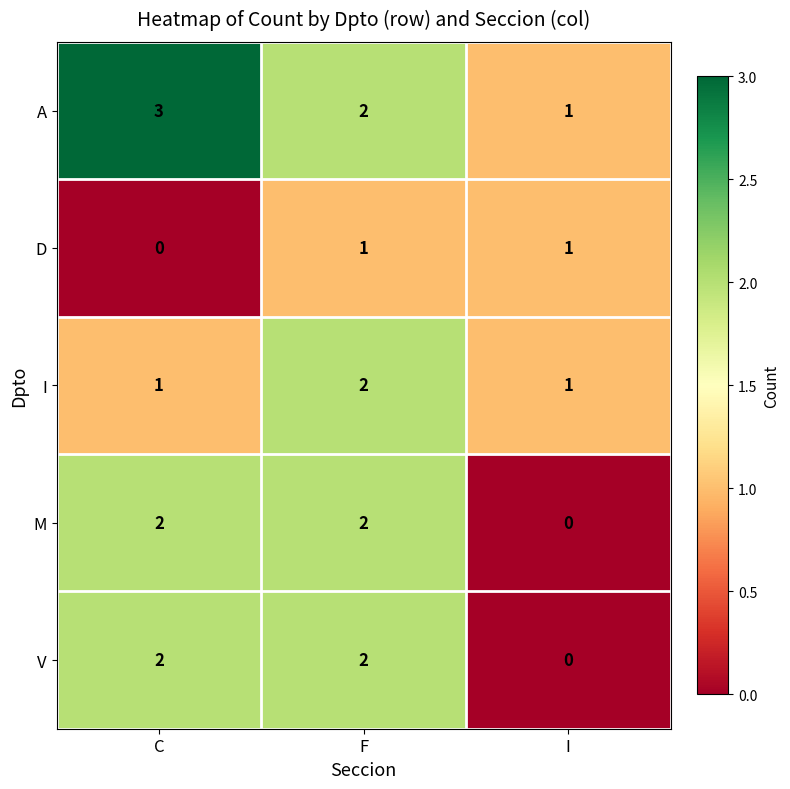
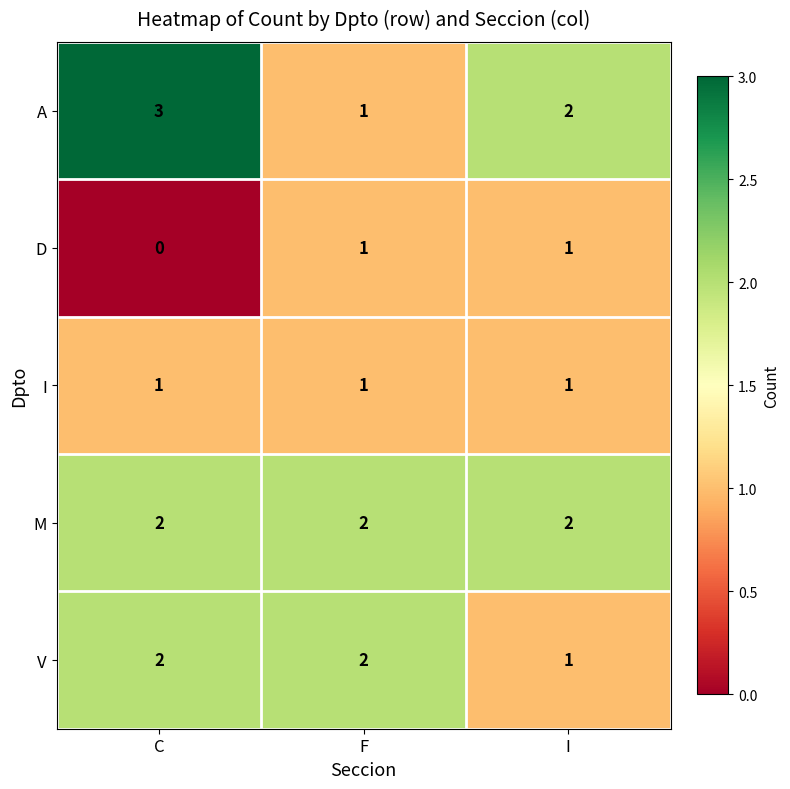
A, F: 2 -> 1
A, I: 1 -> 2
I, F: 2 -> 1
M, I: 0 -> 2
V, I: 0 -> 1
